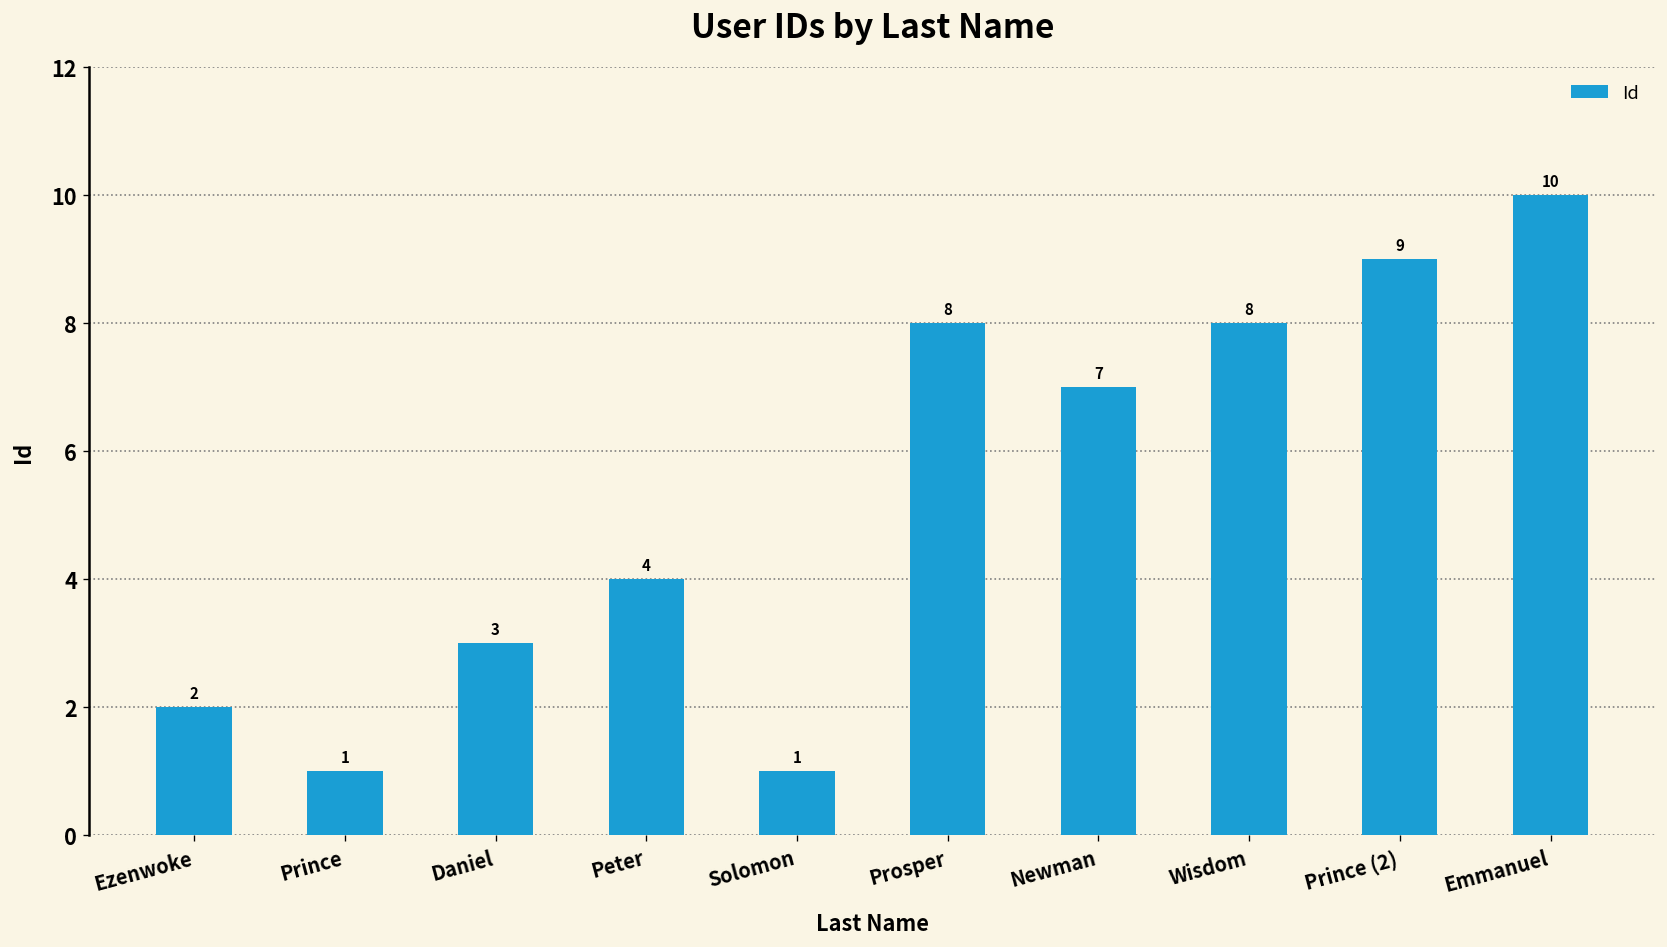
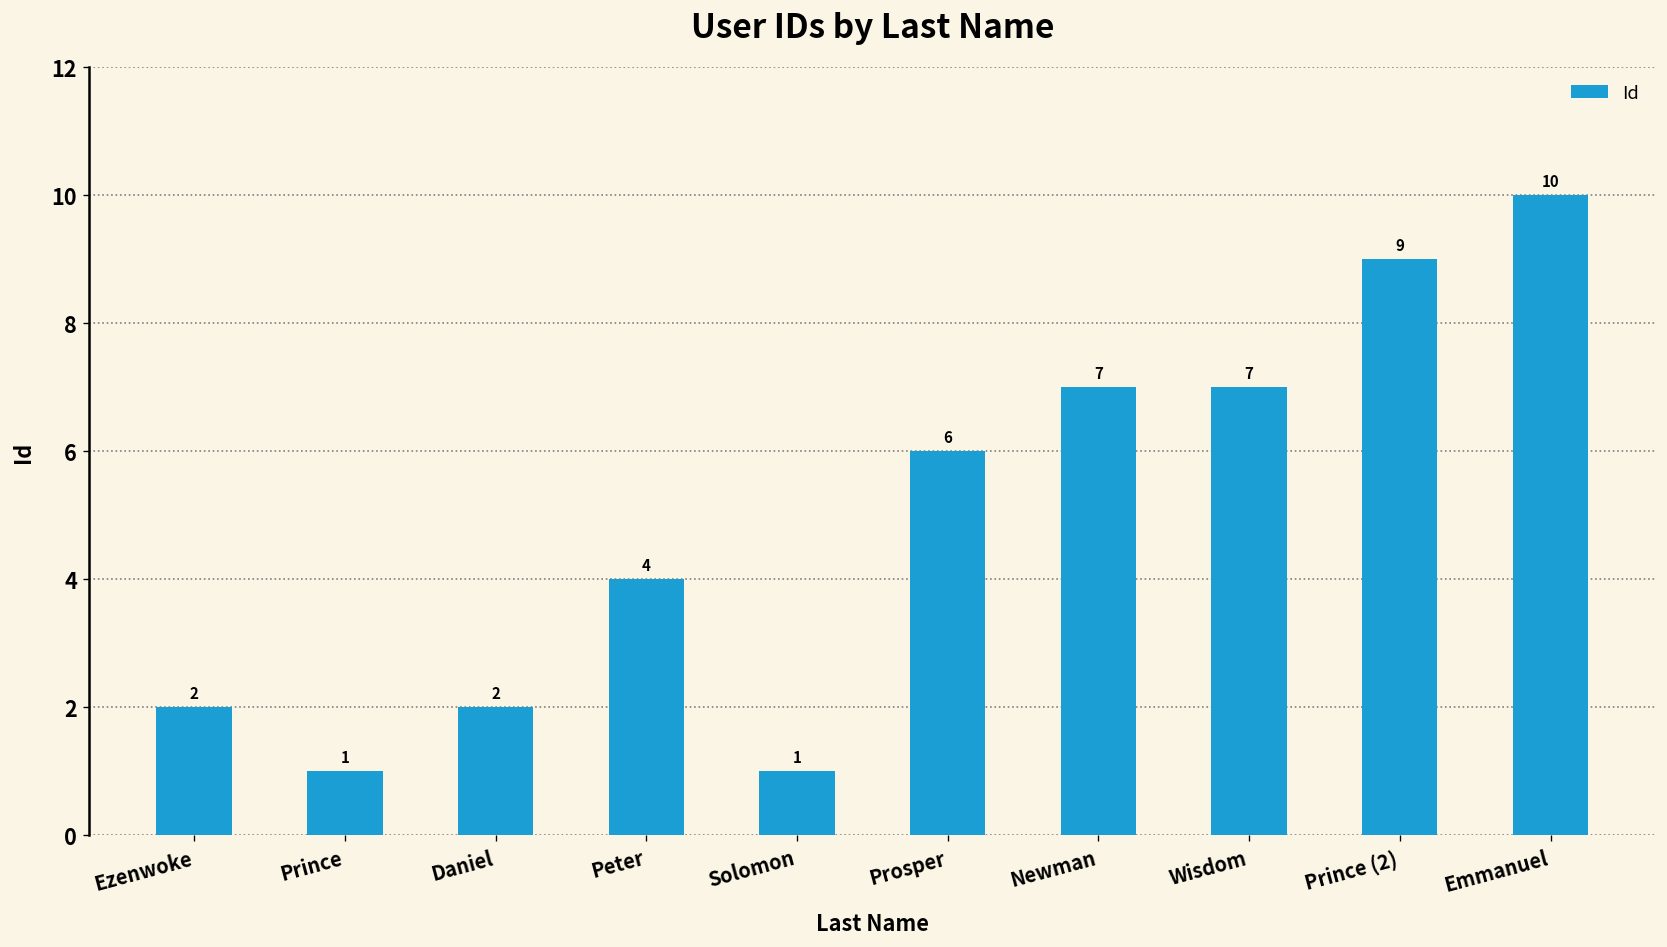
Daniel: 3 -> 2
Prosper: 8 -> 6
Wisdom: 8 -> 7
